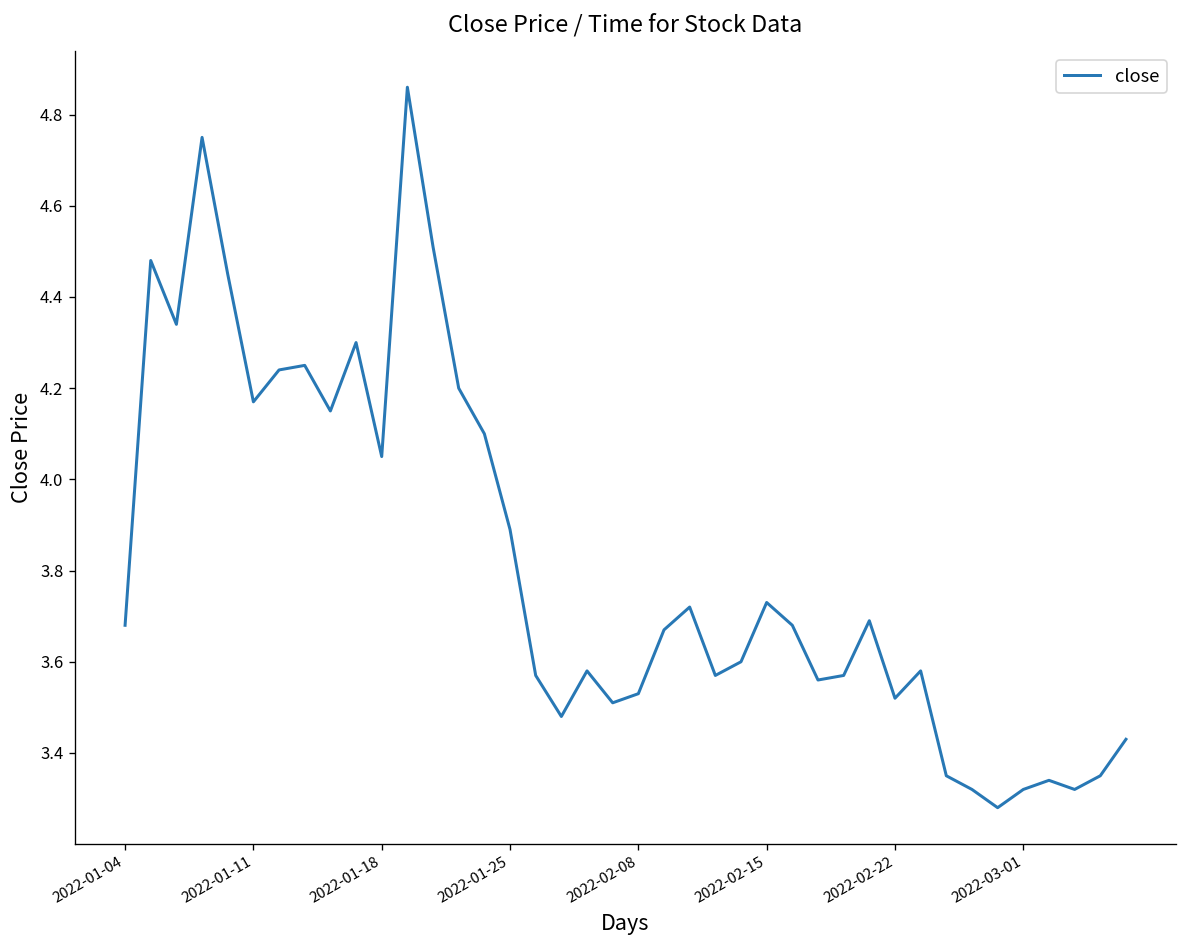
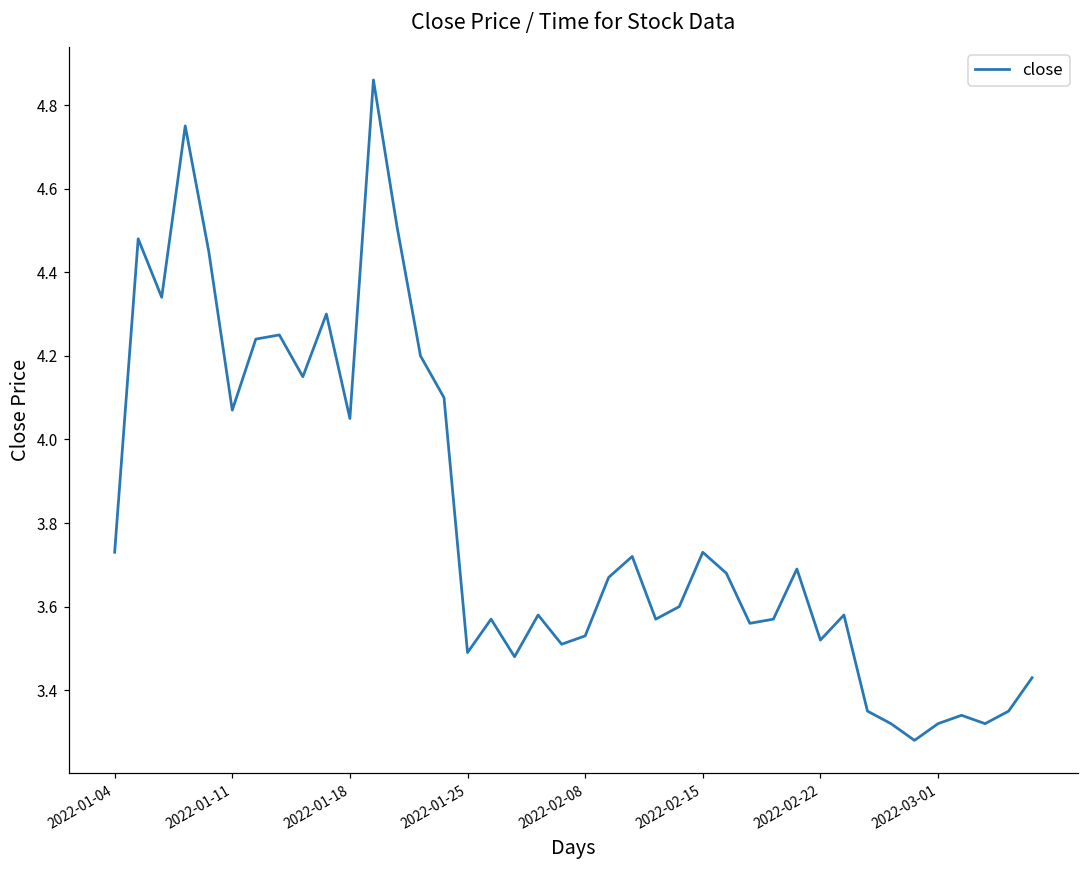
2022-01-04: 3.68 -> 3.73
2022-01-11: 4.17 -> 4.07
2022-01-25: 3.89 -> 3.49
